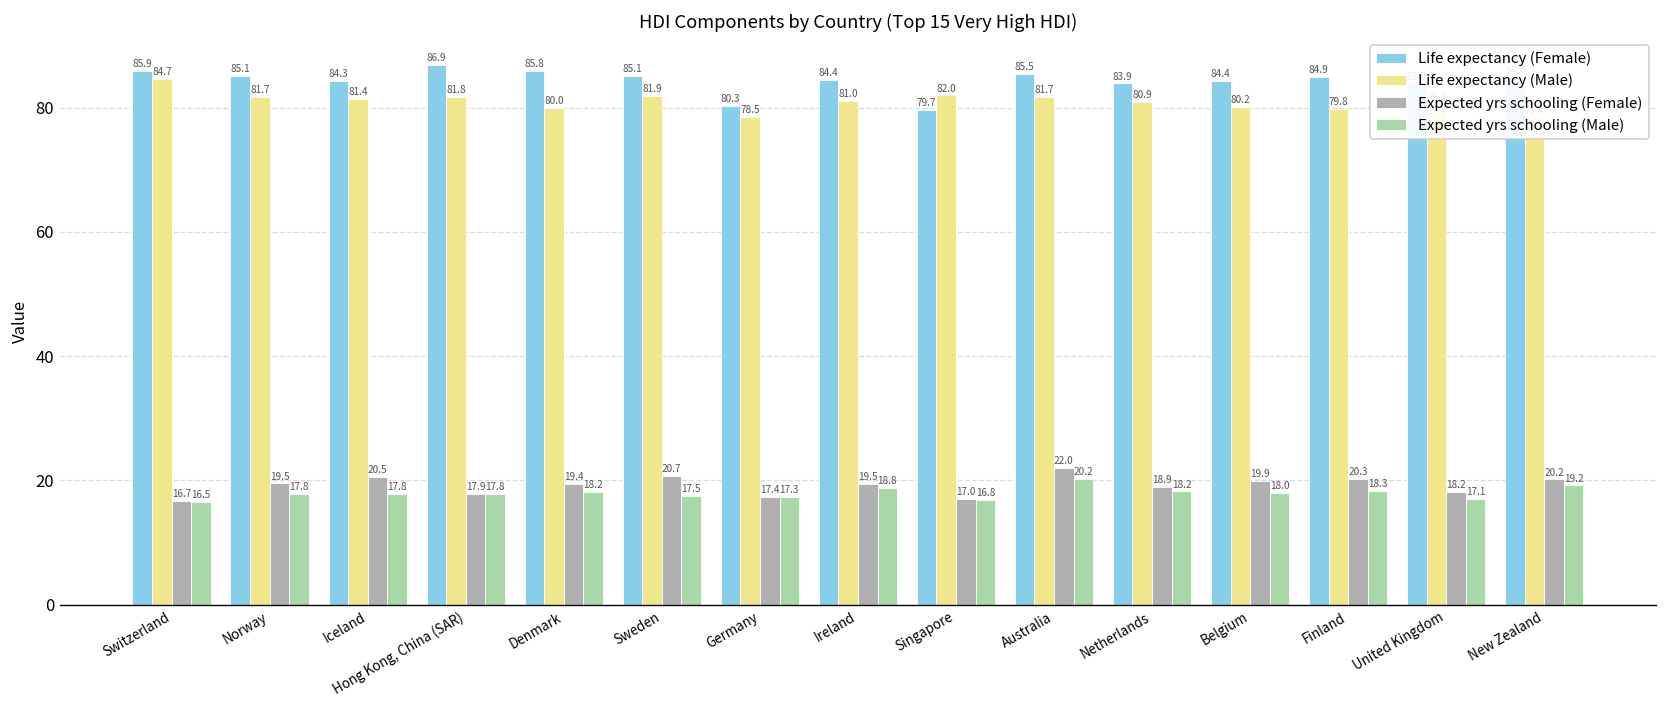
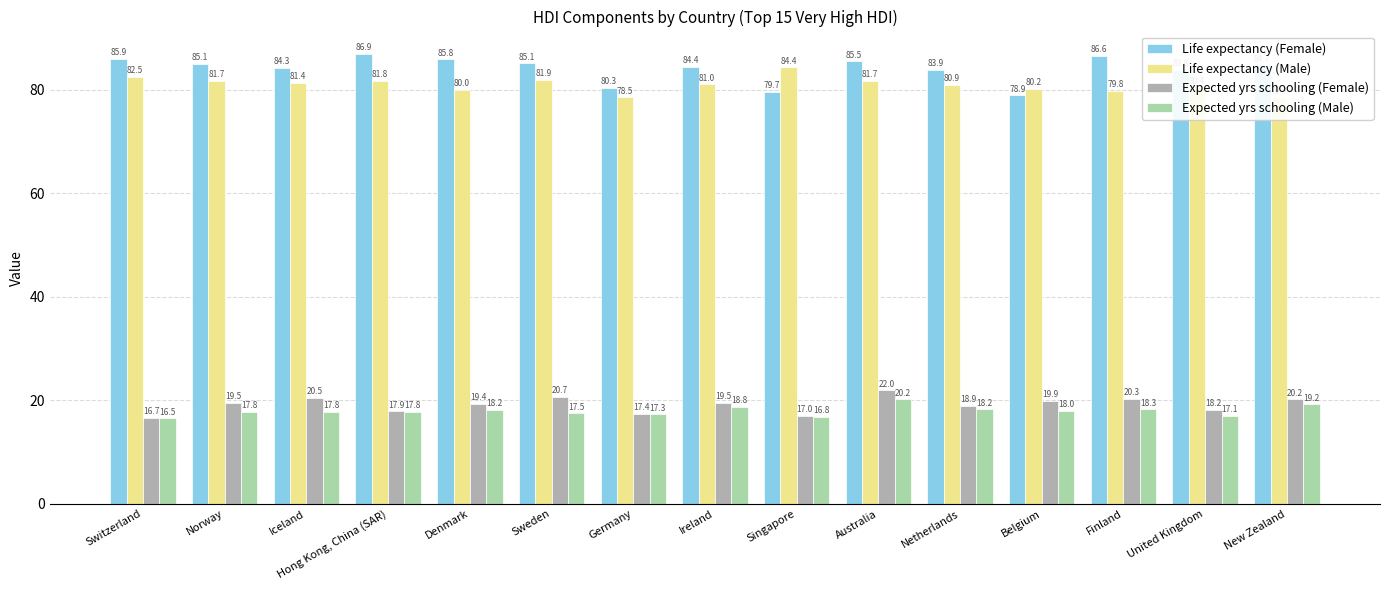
Life expectancy (Male), Switzerland: 84.7 -> 82.5
Life expectancy (Male), Singapore: 82.0 -> 84.4
Life expectancy (Female), Belgium: 84.4 -> 78.9
Life expectancy (Female), Finland: 84.9 -> 86.6
